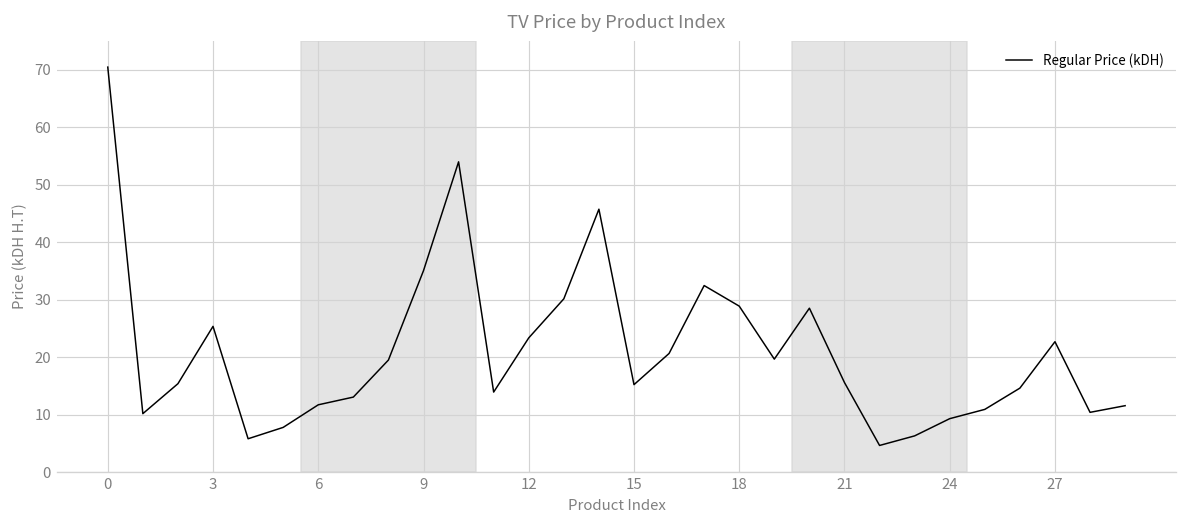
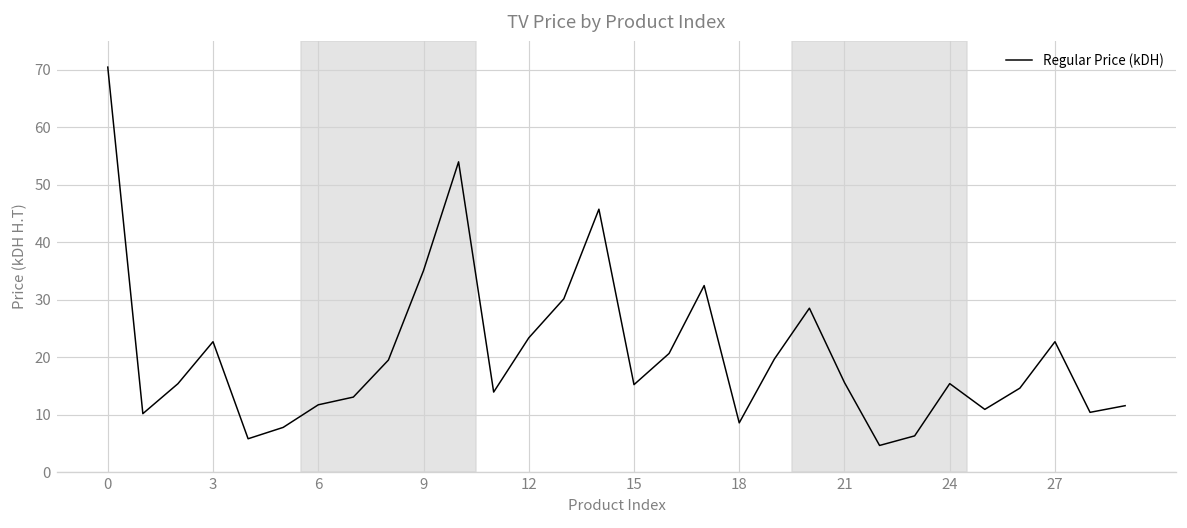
3: 25 -> 23
18: 29 -> 9
24: 9 -> 15
